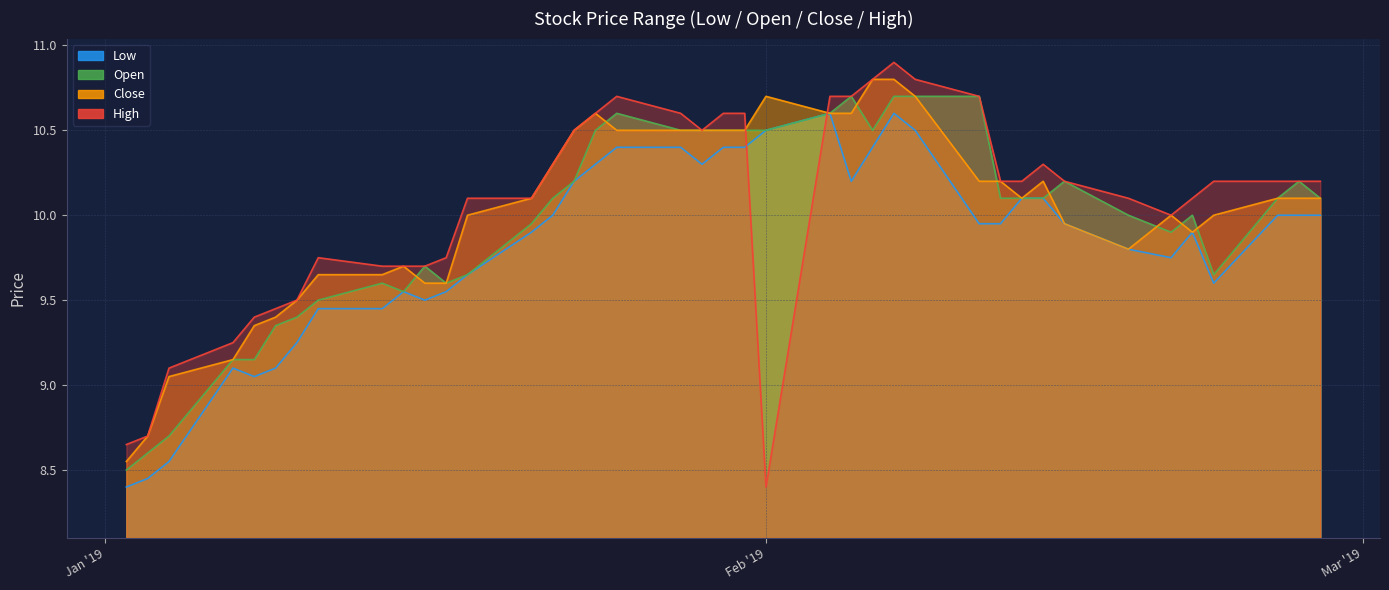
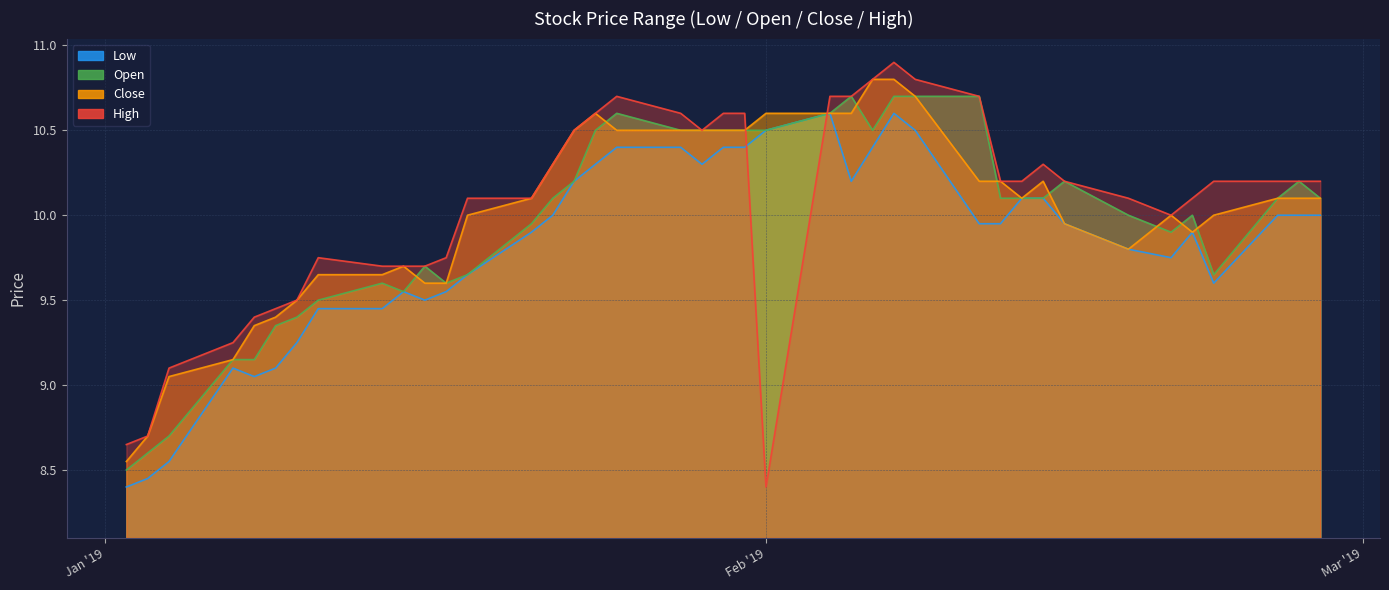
Close, Feb '19: 10.7 -> 10.6
